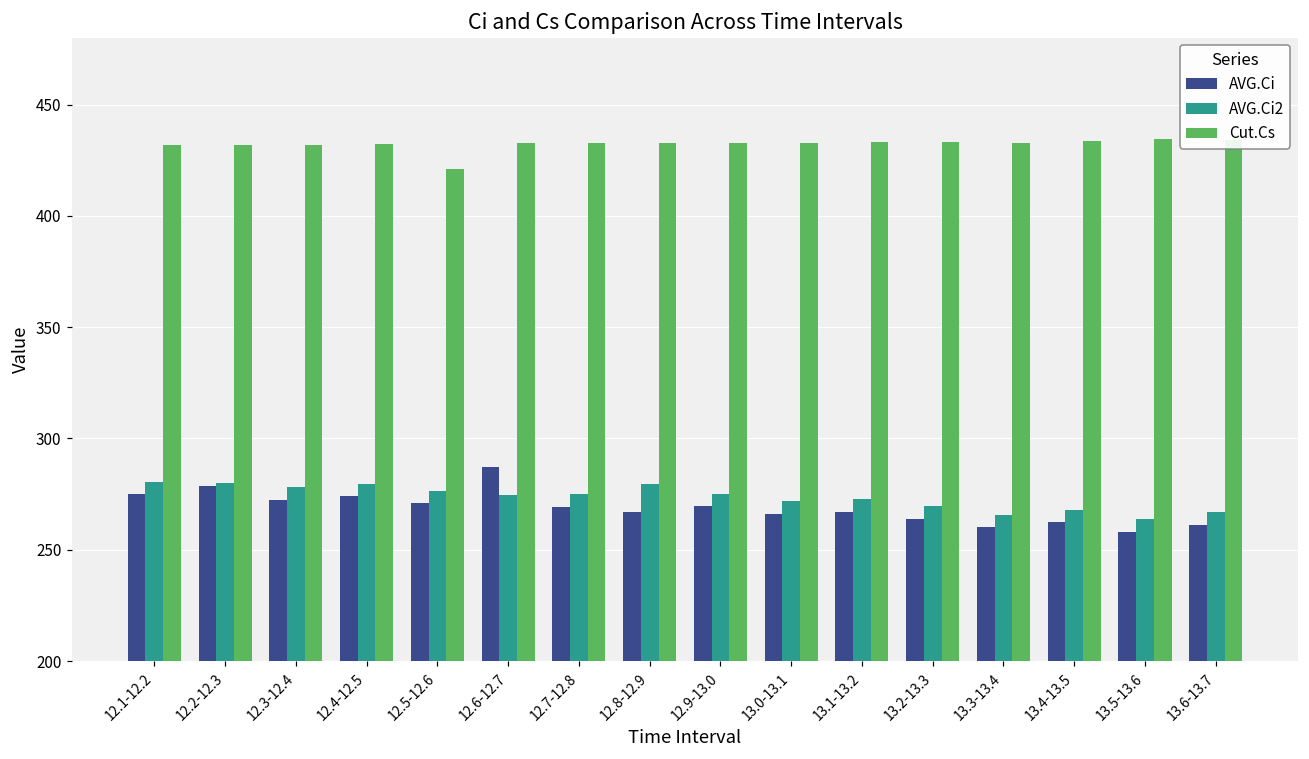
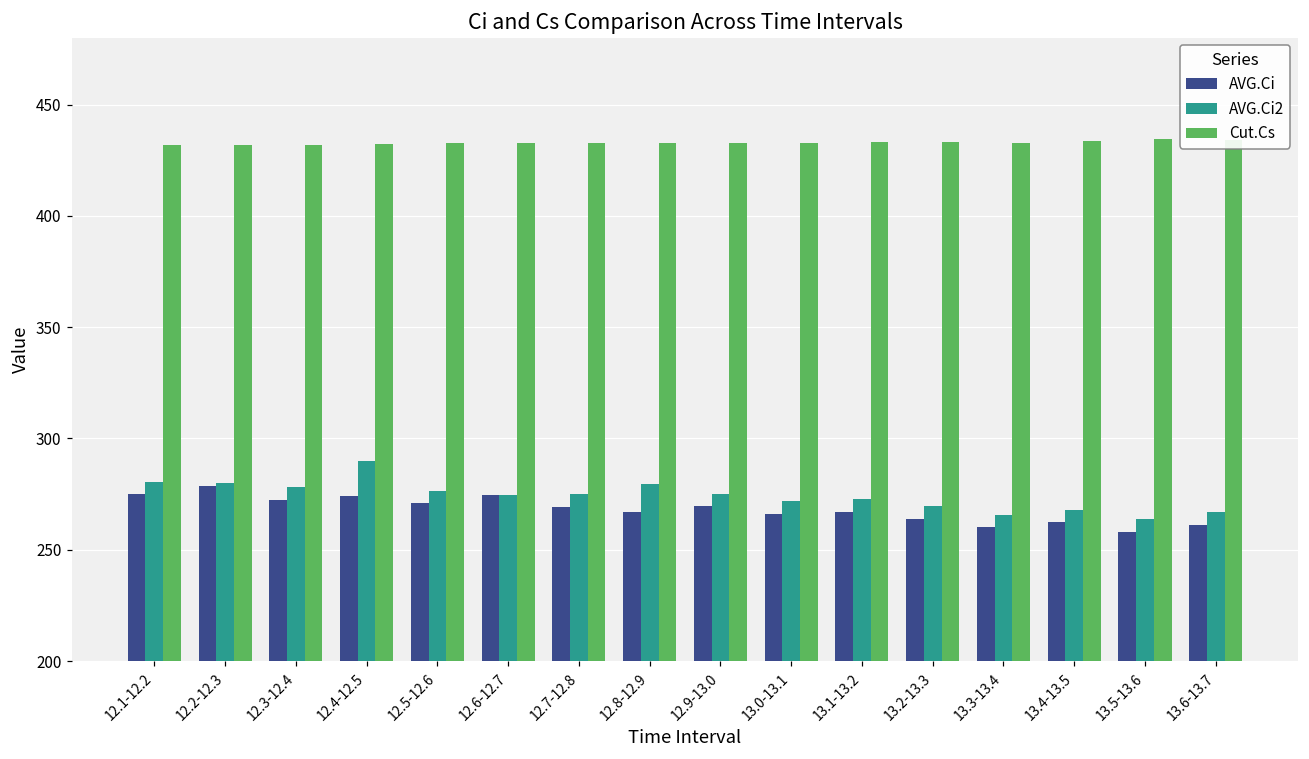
AVG.Ci2, 12.4-12.5: 280 -> 290
Cut.Cs, 12.5-12.6: 421 -> 433
AVG.Ci, 12.6-12.7: 287 -> 275
